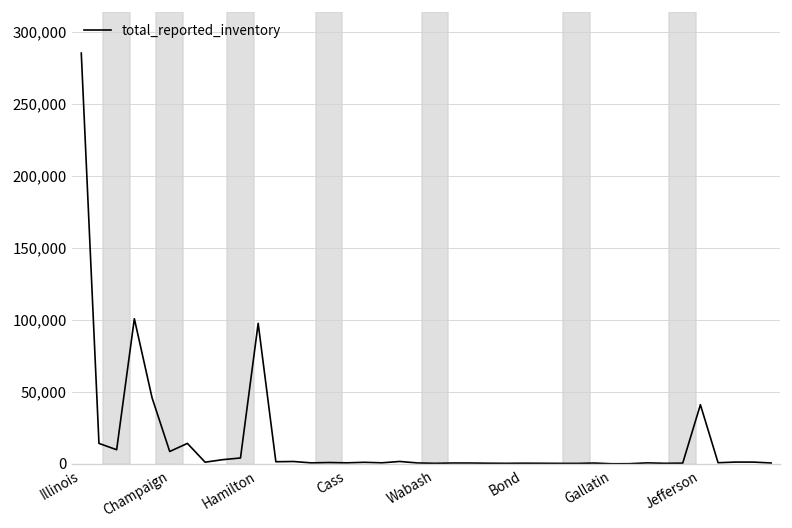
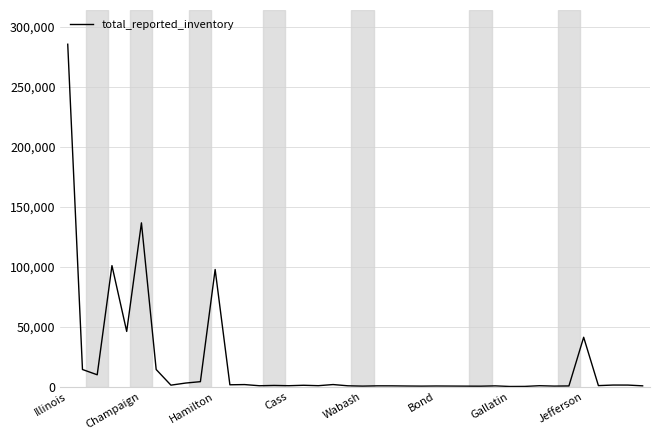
Champaign: 9,000 -> 137,000
